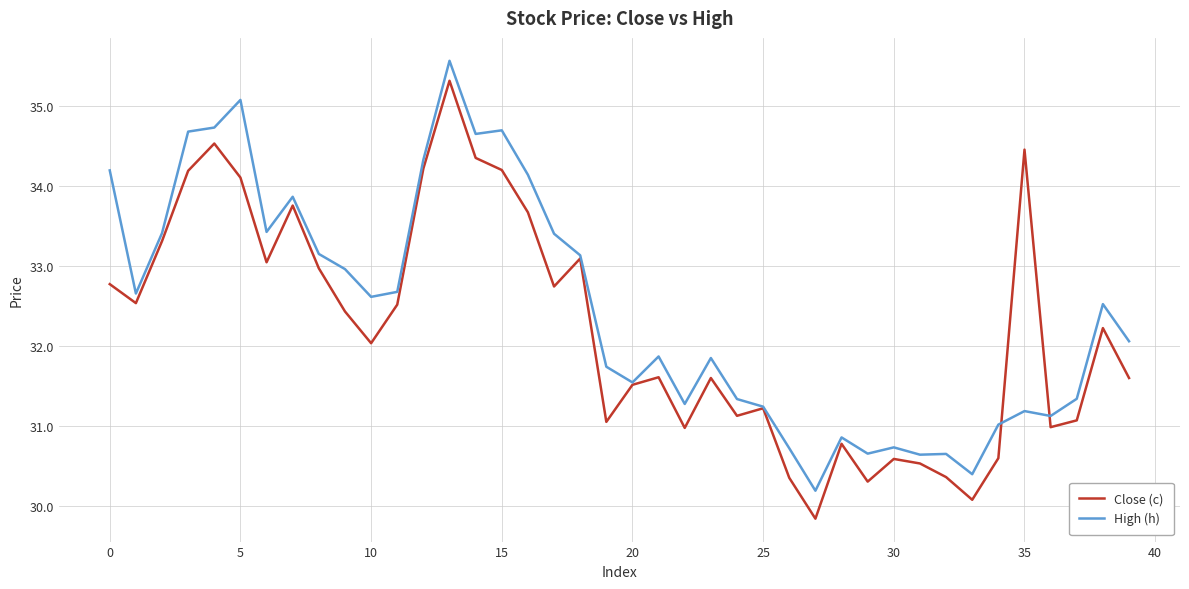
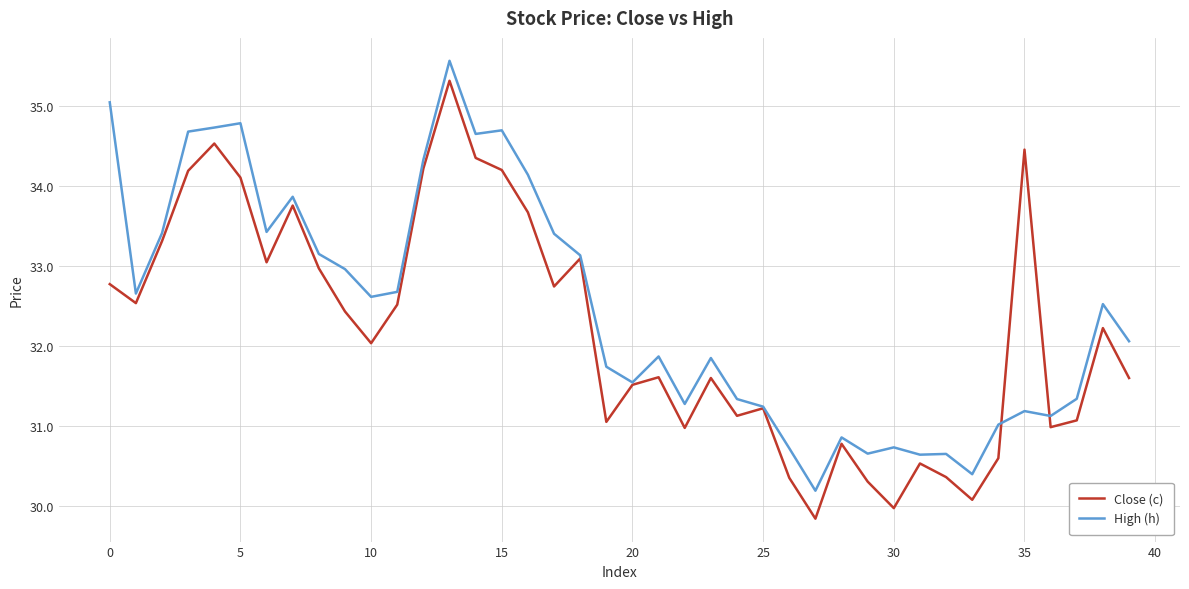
High (h), 0: 34.2 -> 35.0
High (h), 5: 35.1 -> 34.8
Close (c), 30: 30.6 -> 30.0
